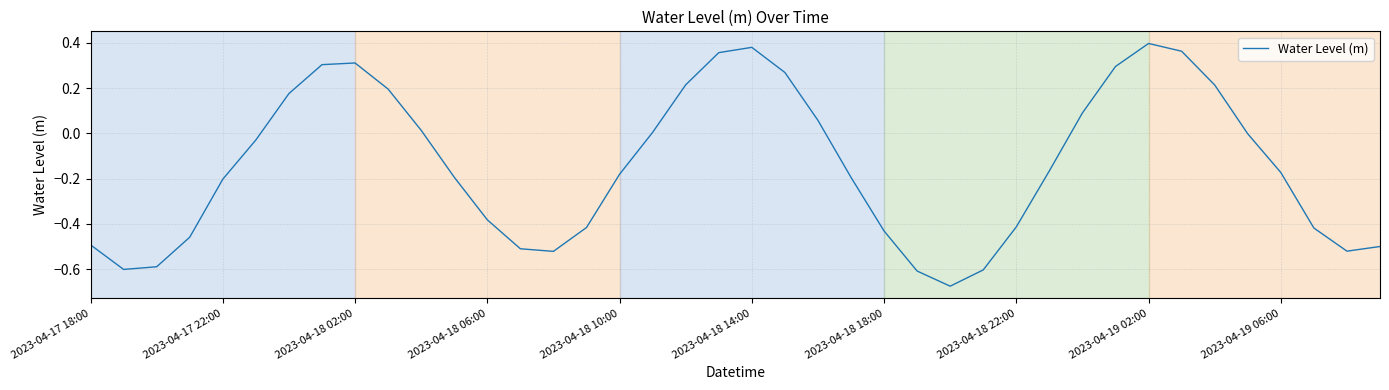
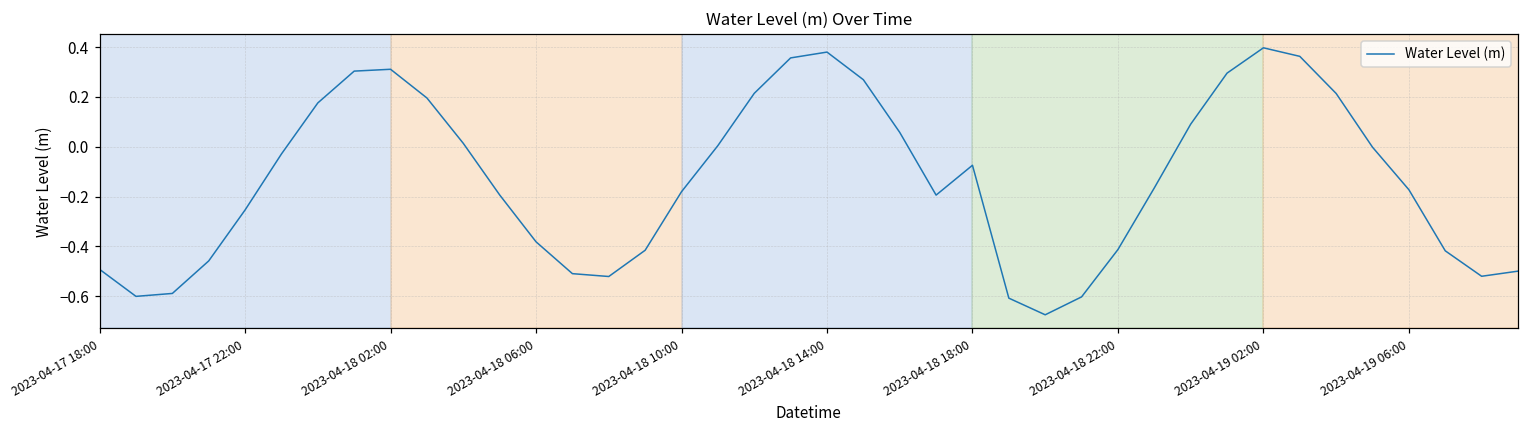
2023-04-17 22:00: -0.20 -> -0.25
2023-04-18 18:00: -0.43 -> -0.07
